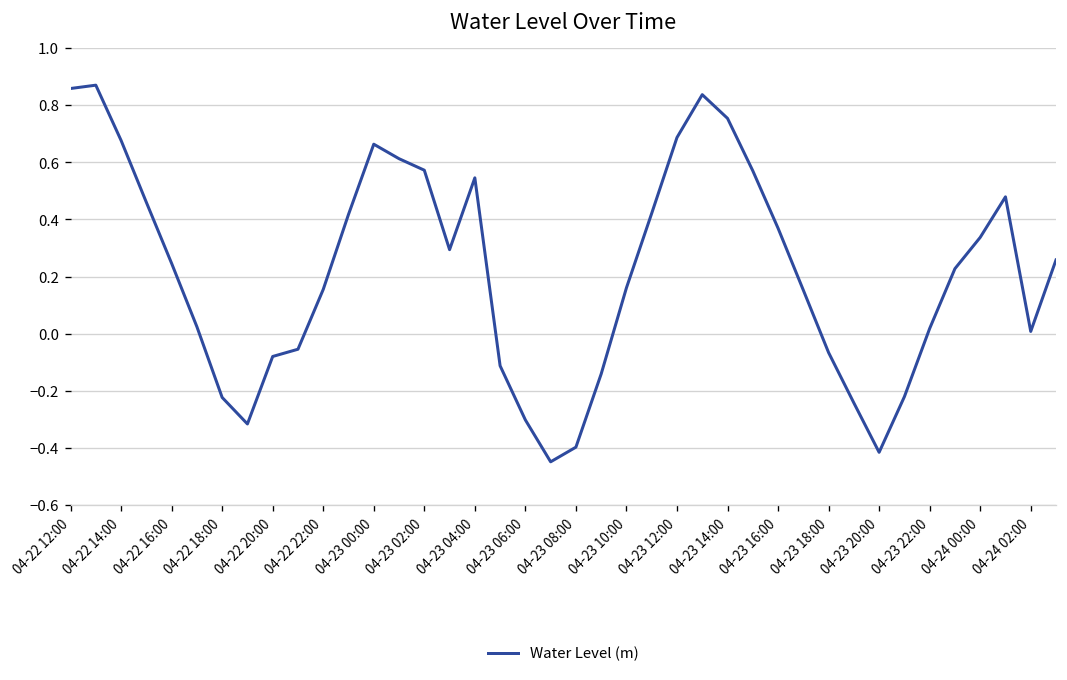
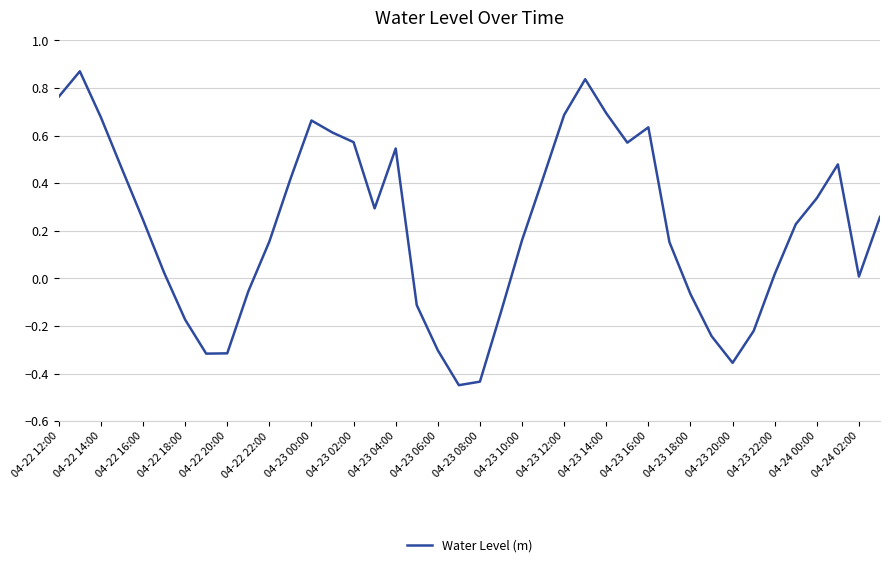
04-22 12:00: 0.86 -> 0.76
04-22 18:00: -0.22 -> -0.17
04-22 20:00: -0.08 -> -0.32
04-23 08:00: -0.40 -> -0.43
04-23 14:00: 0.75 -> 0.69
04-23 16:00: 0.37 -> 0.63
04-23 20:00: -0.42 -> -0.35
